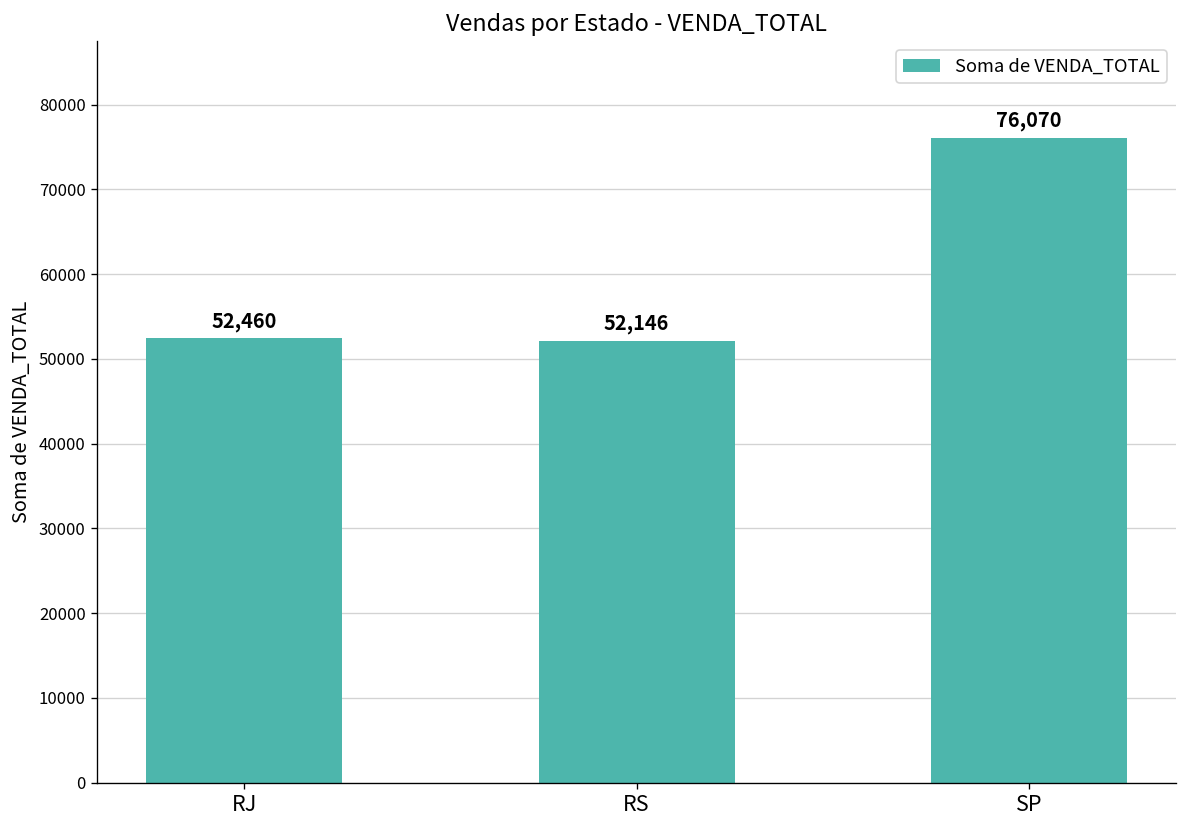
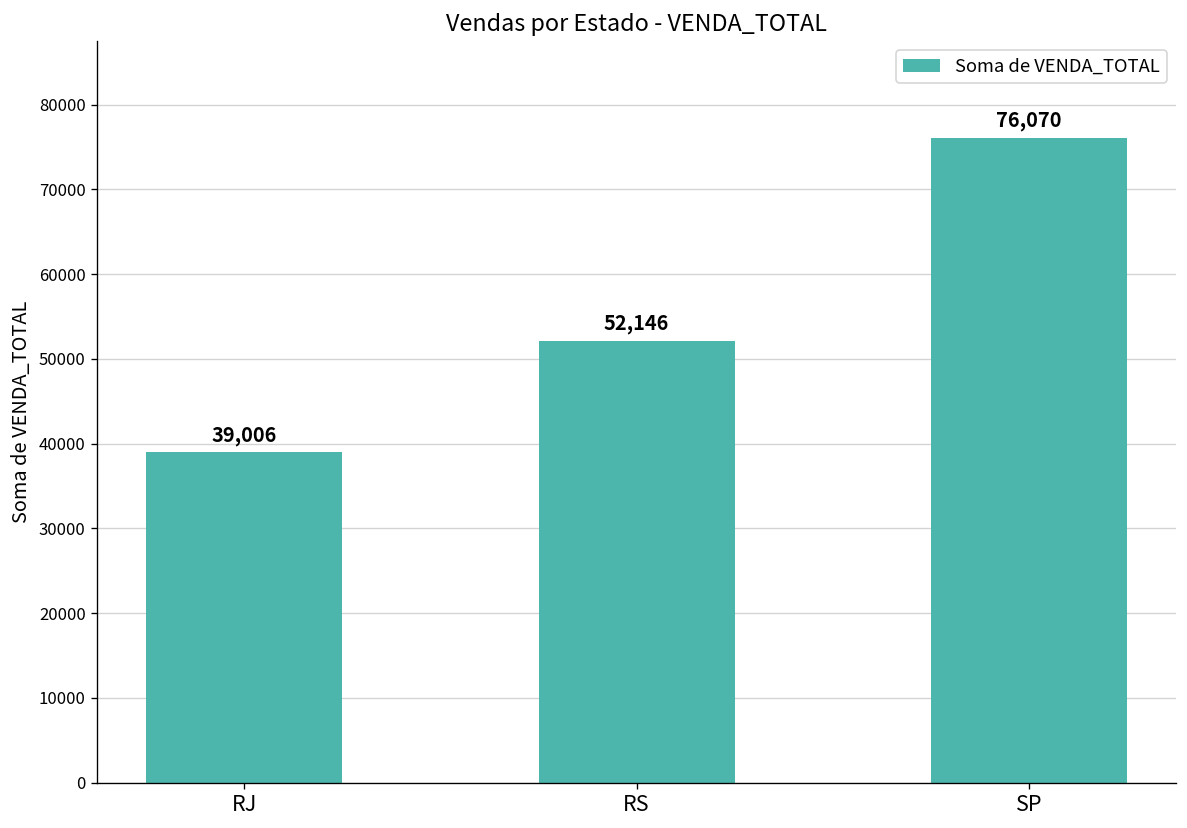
RJ: 52,460 -> 39,006
